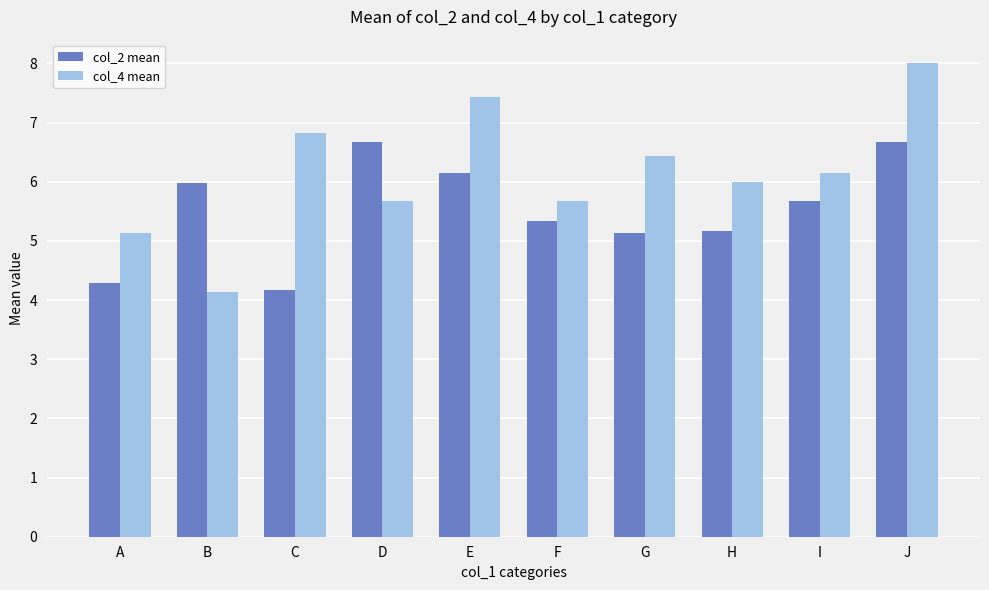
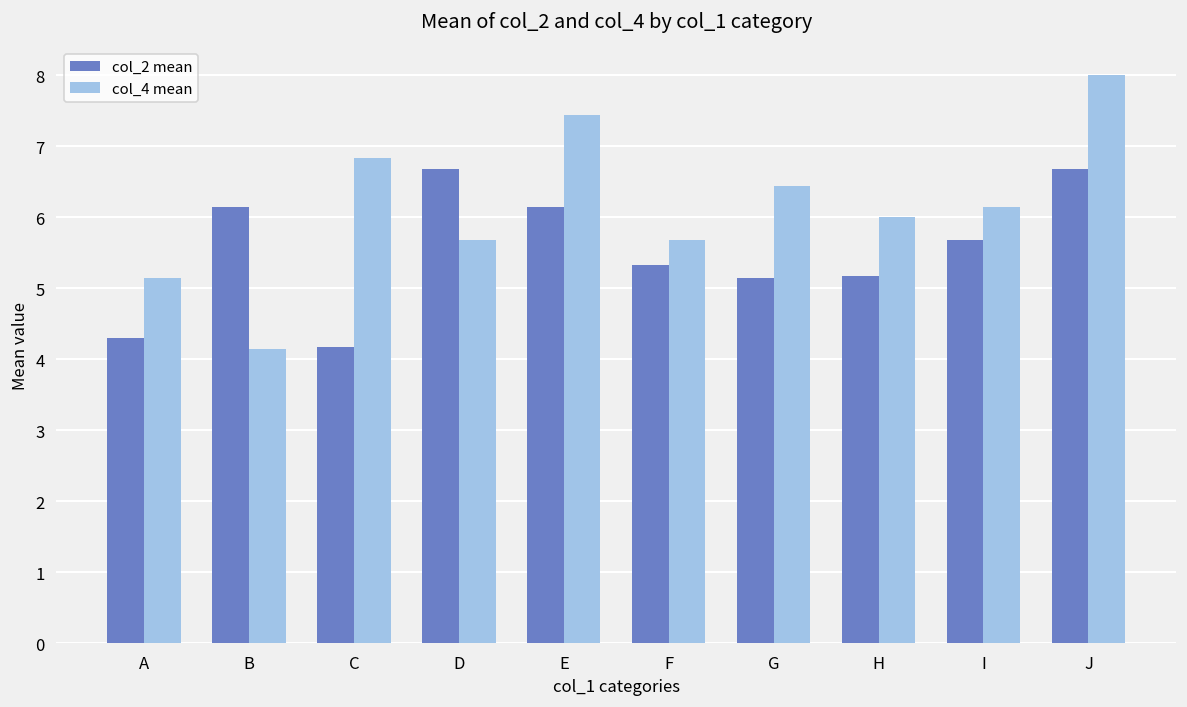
col_2 mean, B: 6.0 -> 6.1
